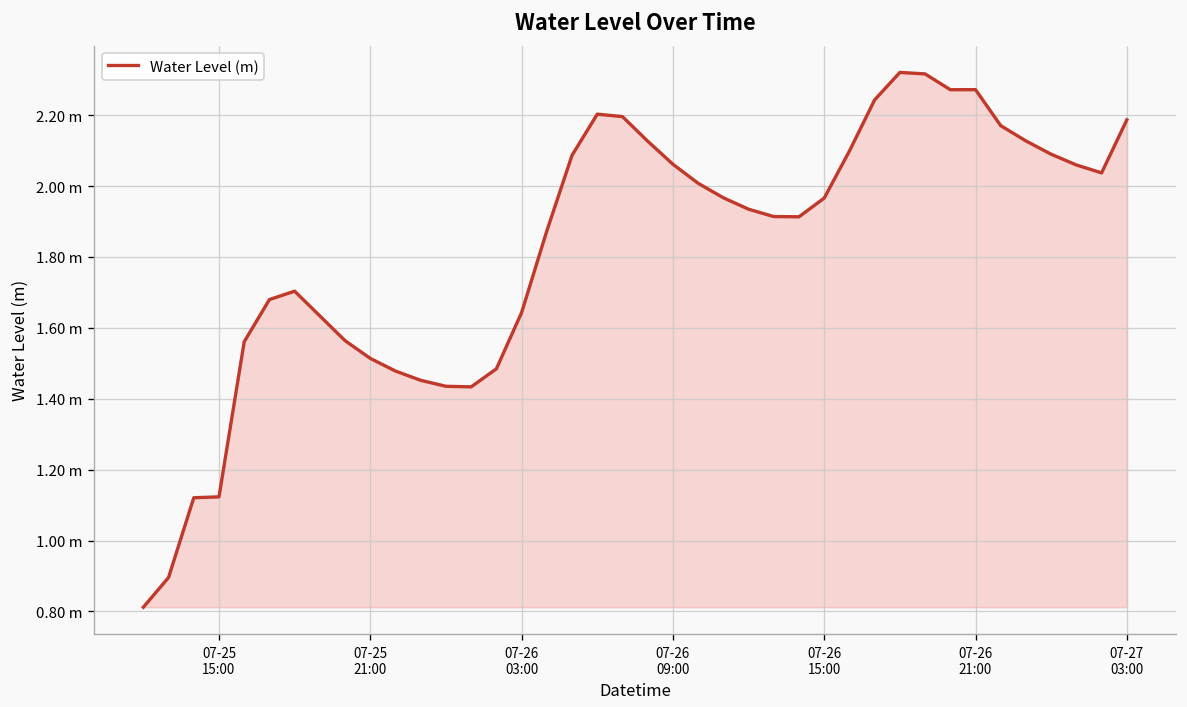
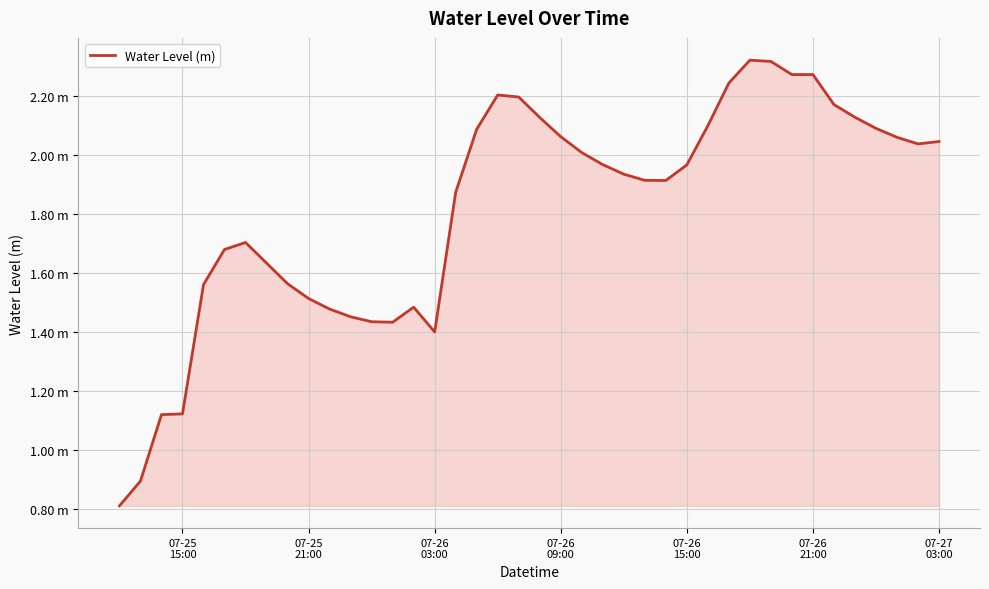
07-26 03:00: 1.64 m -> 1.40 m
07-27 03:00: 2.19 m -> 2.05 m
